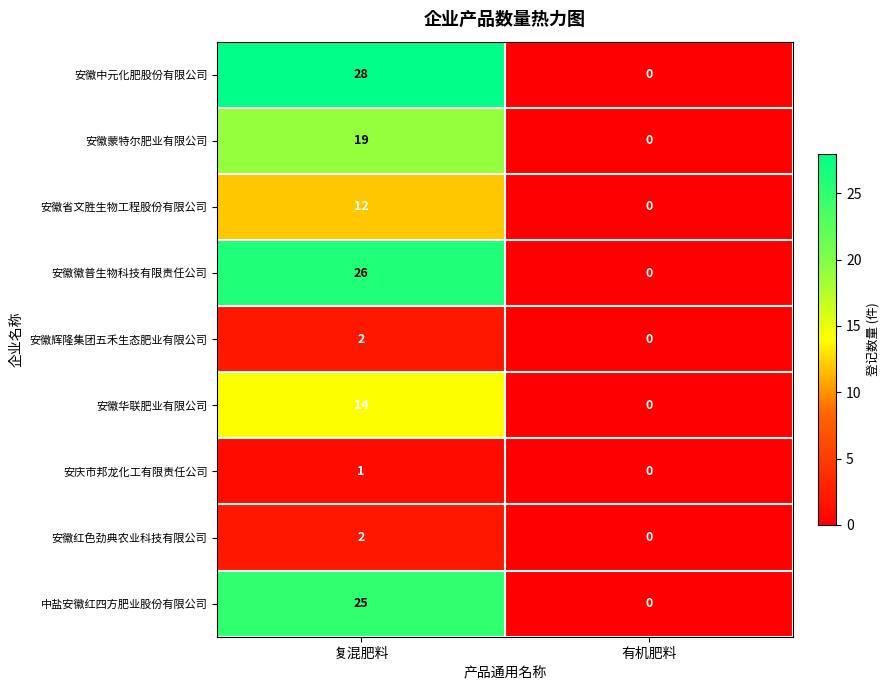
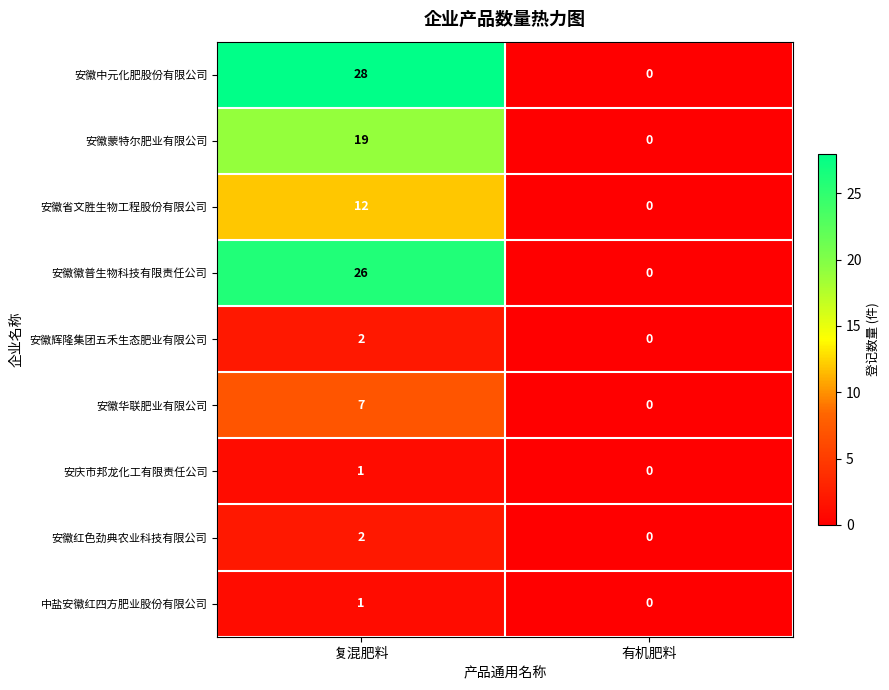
安徽华联肥业有限公司, 复混肥料: 14 -> 7
中盐安徽红四方肥业股份有限公司, 复混肥料: 25 -> 1
